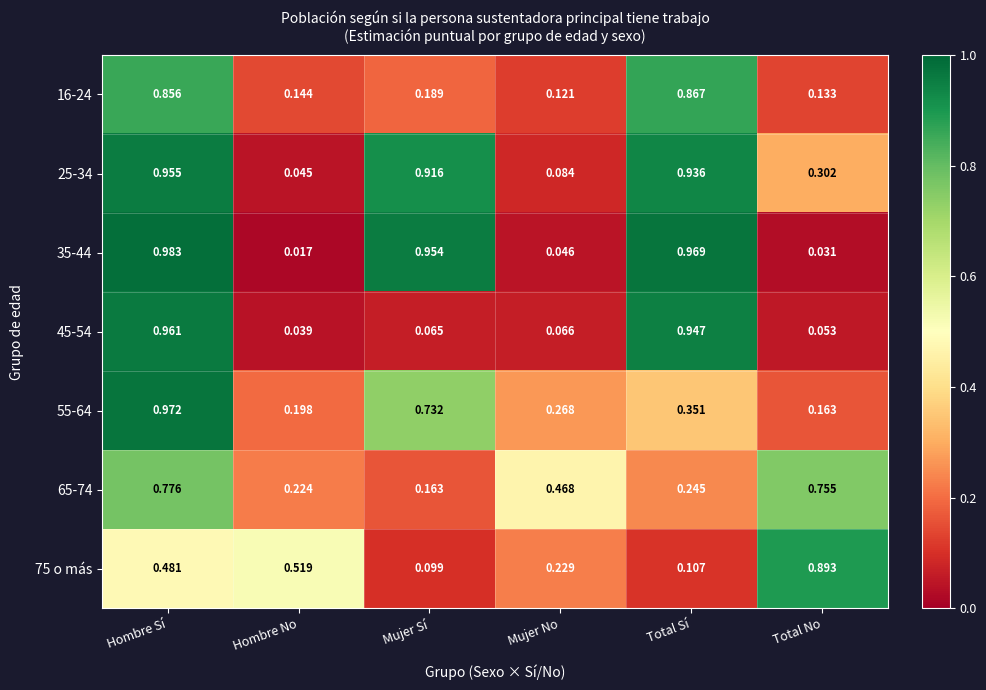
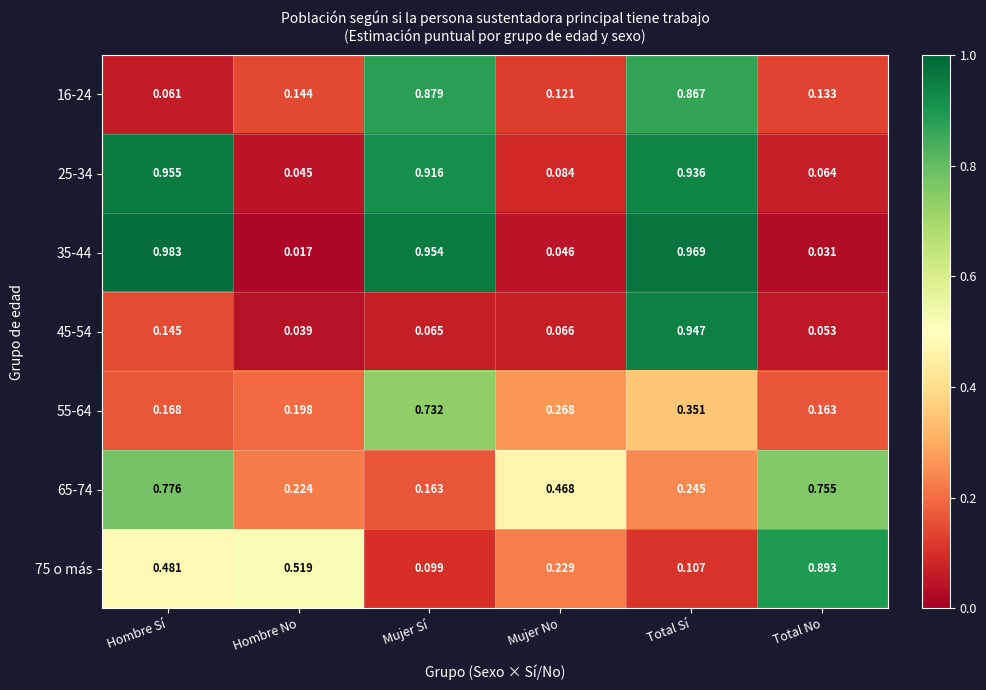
16-24, Hombre Sí: 0.856 -> 0.061
16-24, Mujer Sí: 0.189 -> 0.879
25-34, Total No: 0.302 -> 0.064
45-54, Hombre Sí: 0.961 -> 0.145
55-64, Hombre Sí: 0.972 -> 0.168
